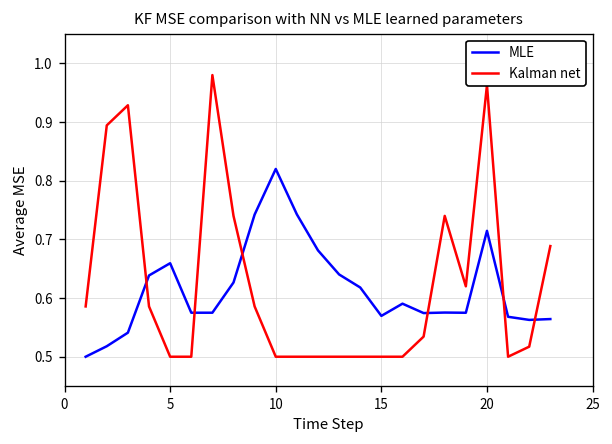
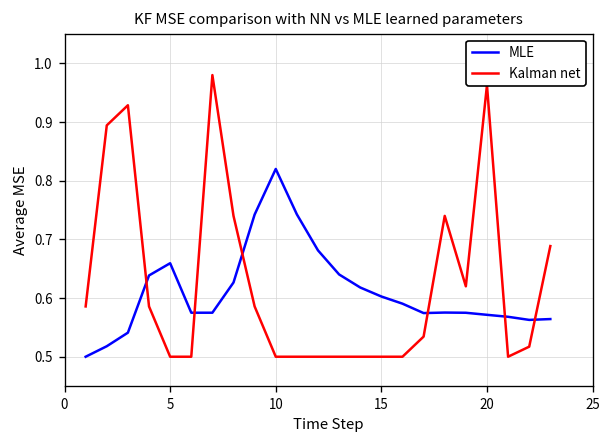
MLE, 15: 0.57 -> 0.60
MLE, 20: 0.71 -> 0.57
